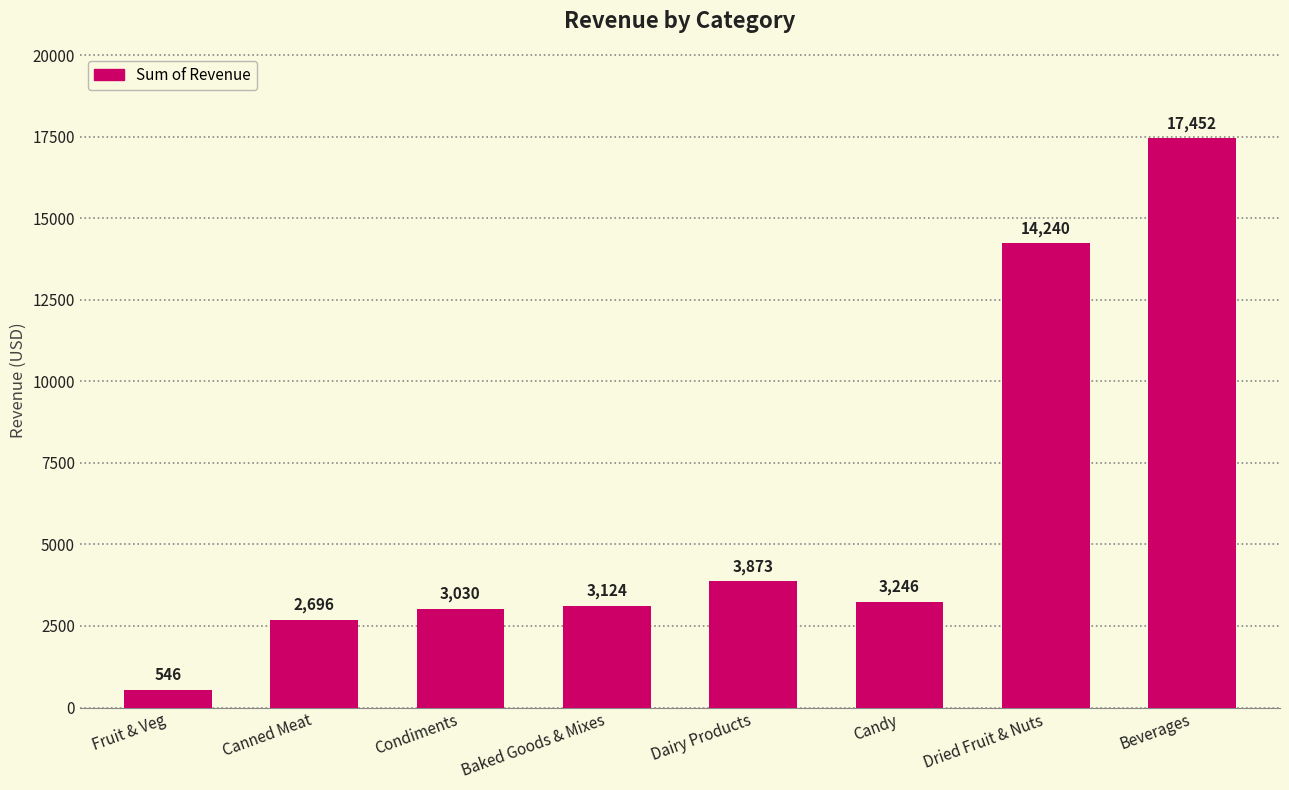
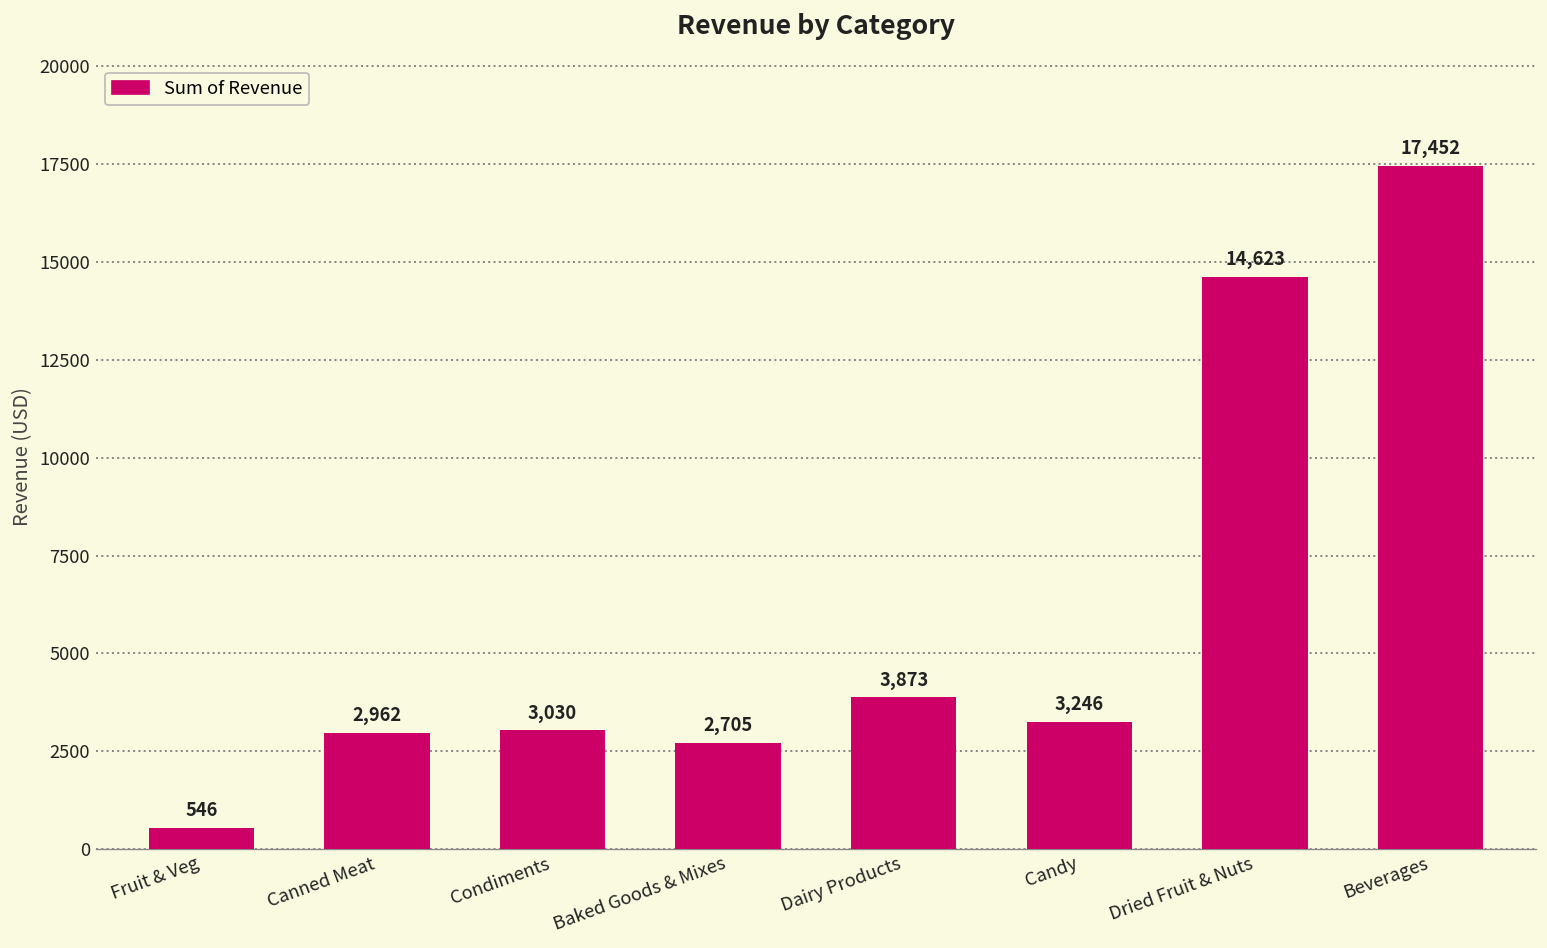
Canned Meat: 2,696 -> 2,962
Baked Goods & Mixes: 3,124 -> 2,705
Dried Fruit & Nuts: 14,240 -> 14,623
